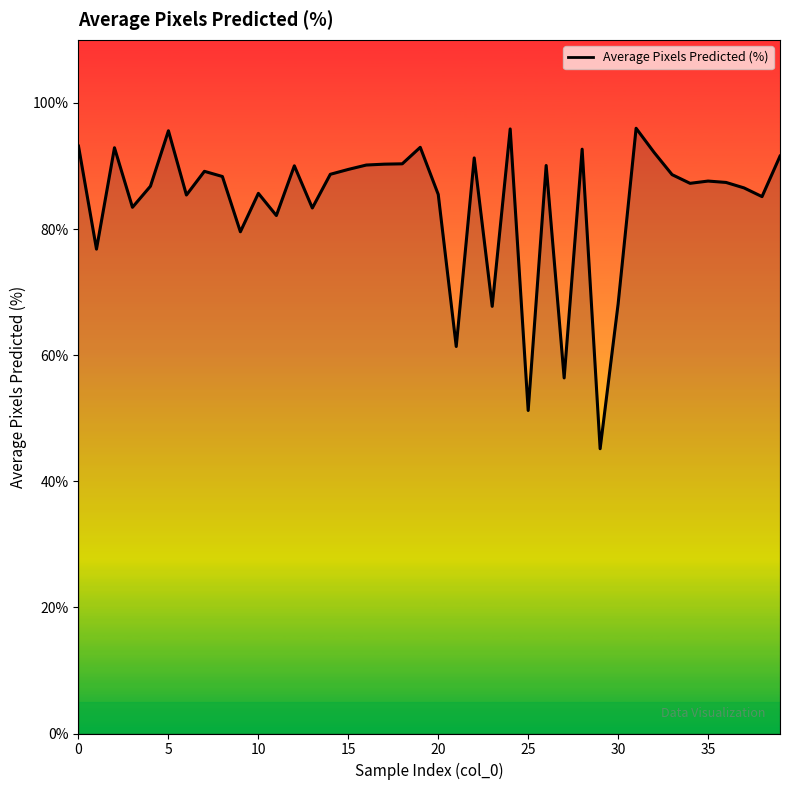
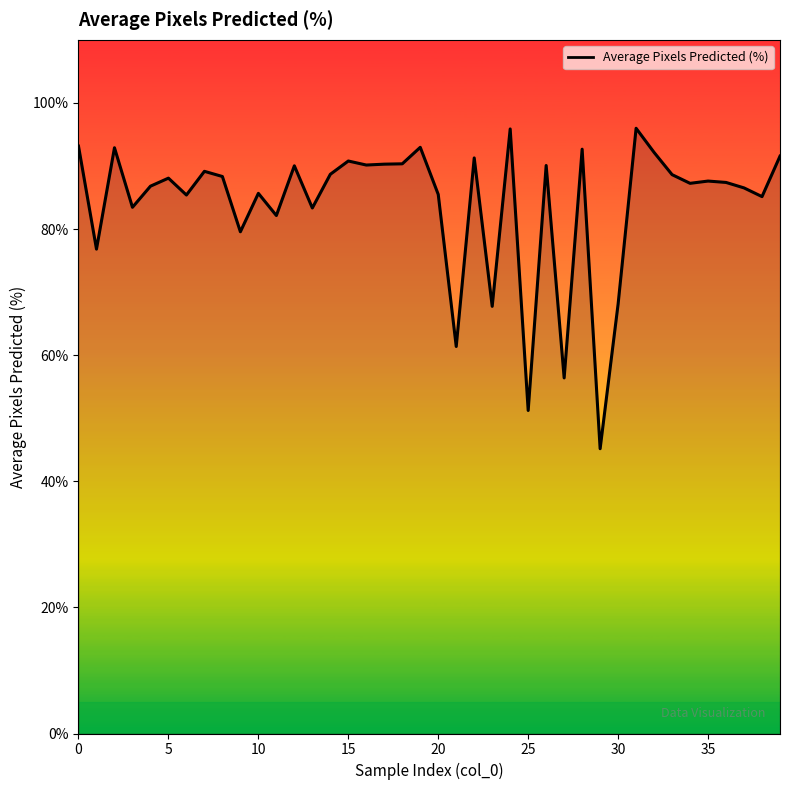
5: 96% -> 88%
15: 89% -> 91%
